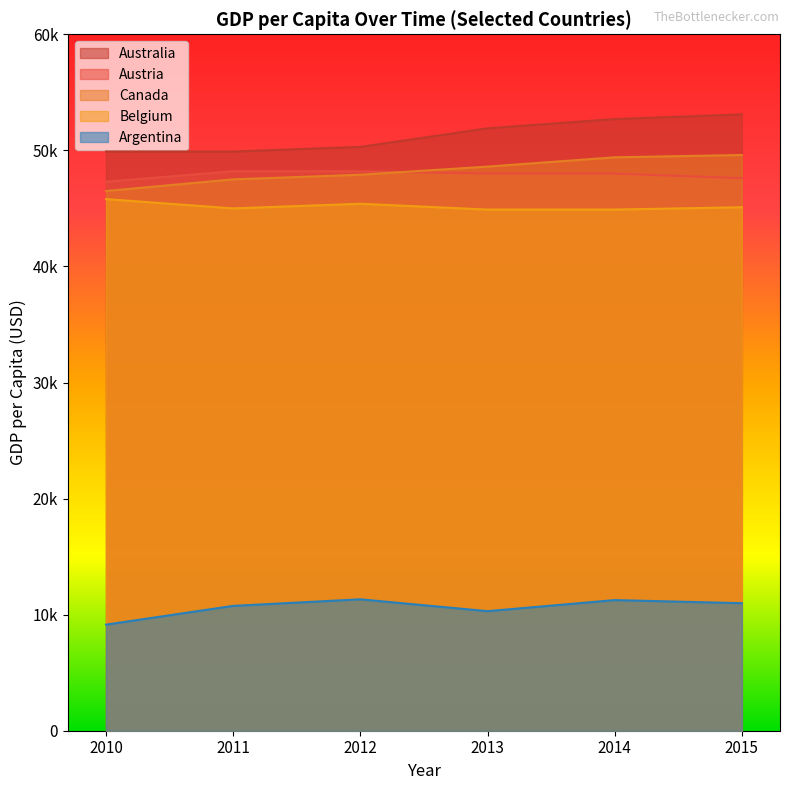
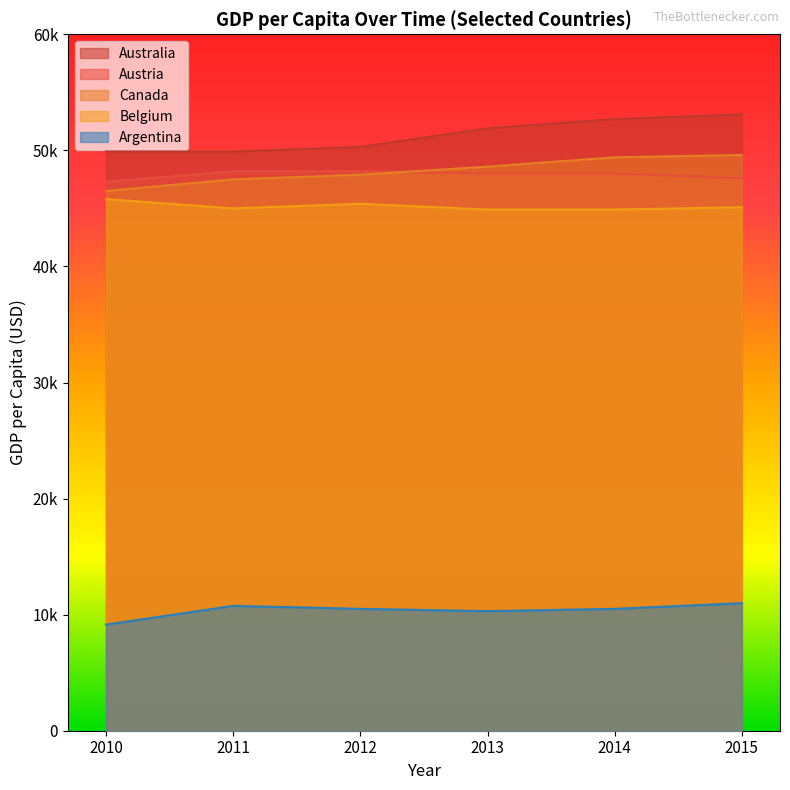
Argentina, 2012: 11300 -> 10500
Argentina, 2014: 11300 -> 10500
